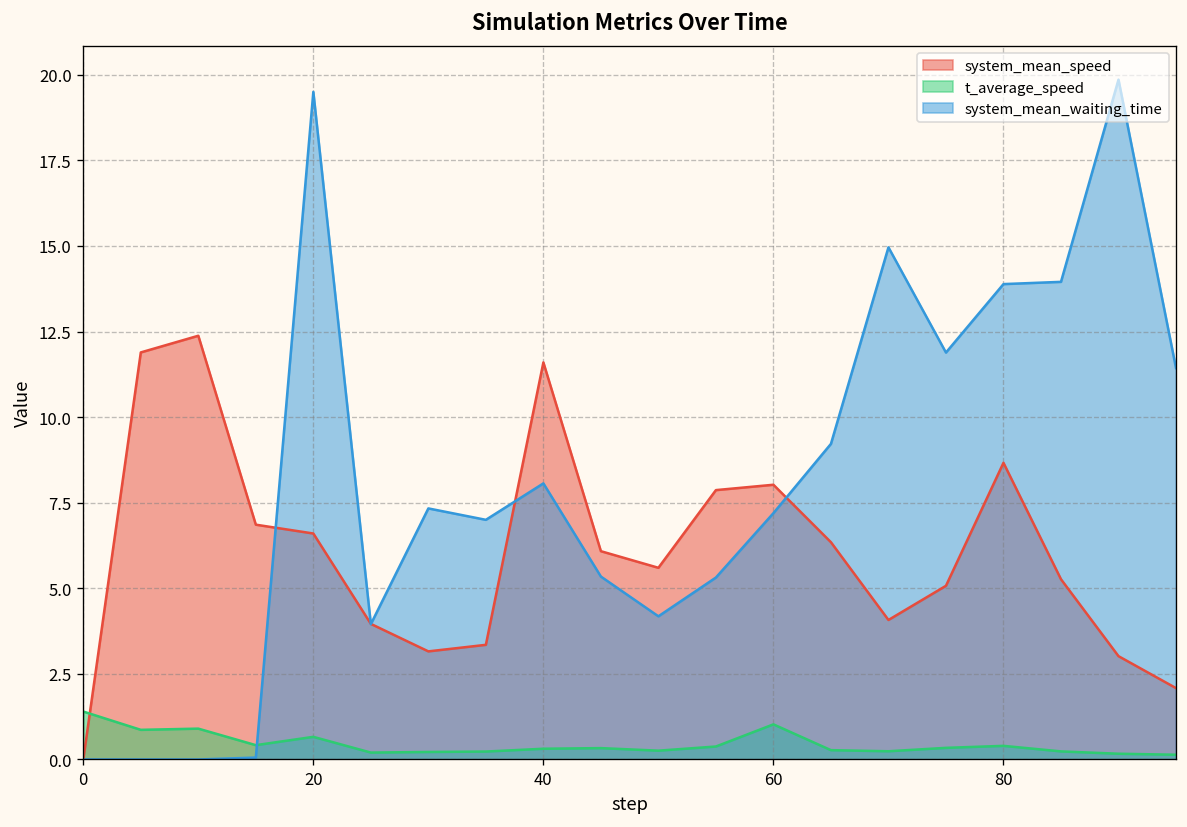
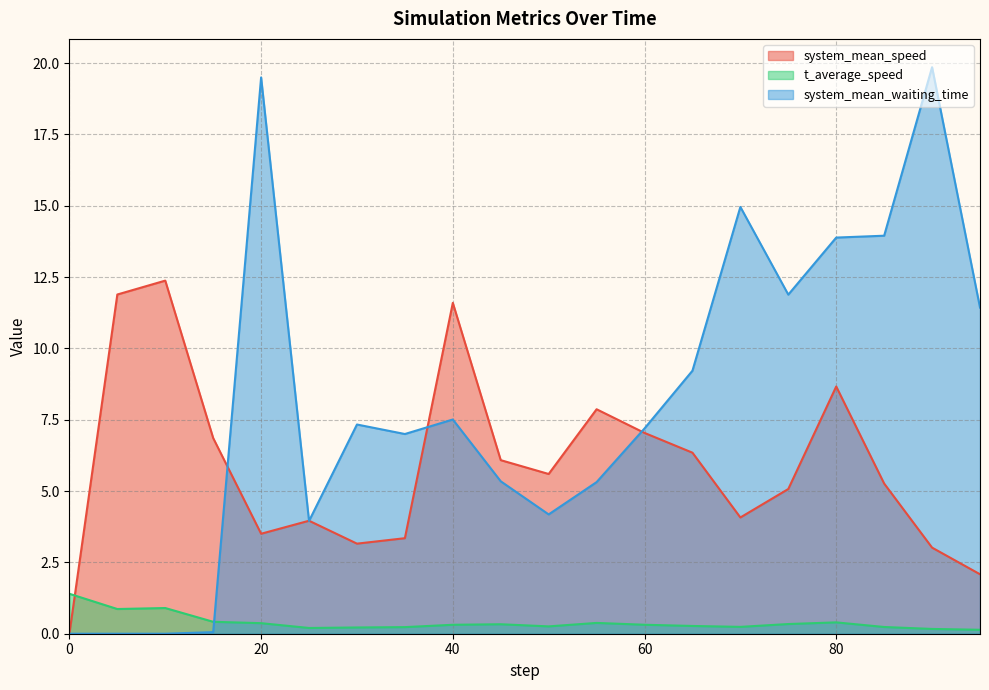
system_mean_speed, 20: 6.6 -> 3.5
t_average_speed, 20: 0.7 -> 0.4
system_mean_waiting_time, 40: 8.1 -> 7.5
system_mean_speed, 60: 8.0 -> 7.0
t_average_speed, 60: 1.0 -> 0.3
